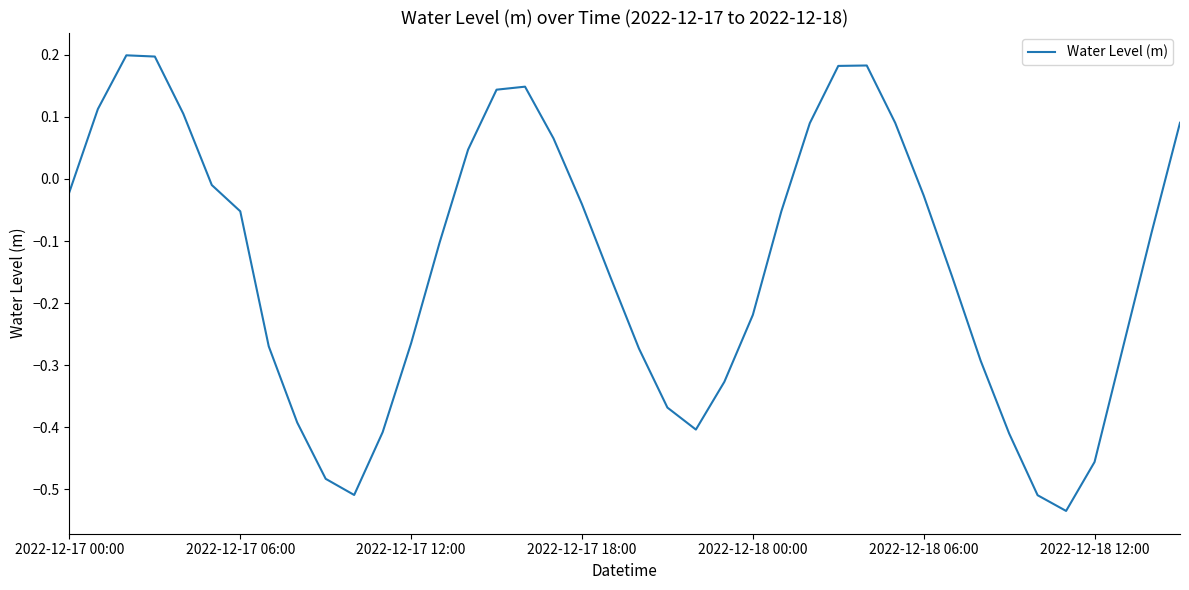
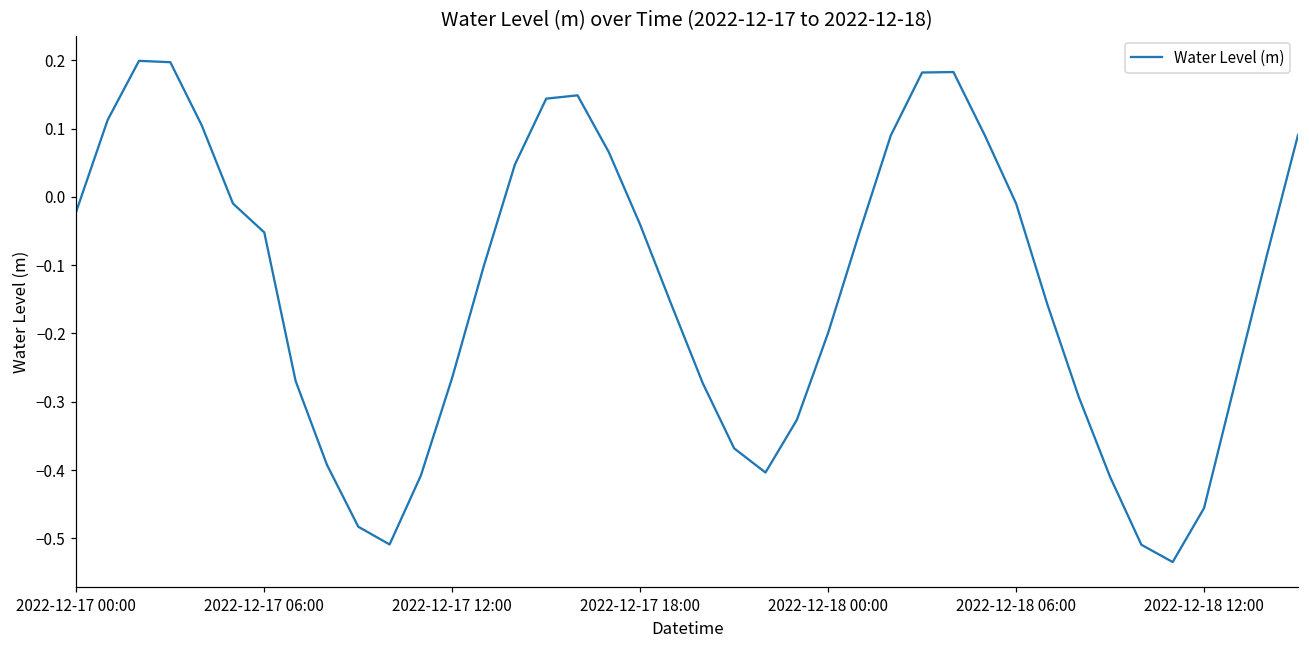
2022-12-18 00:00: -0.22 -> -0.20
2022-12-18 06:00: -0.03 -> -0.01
